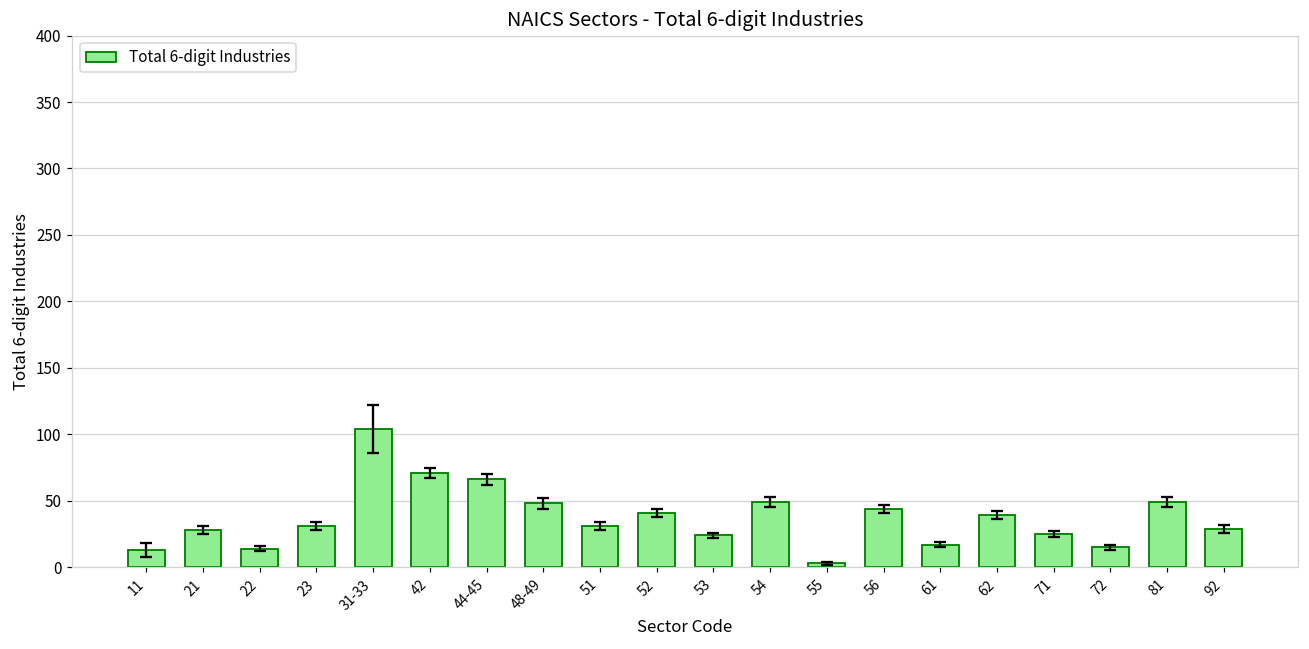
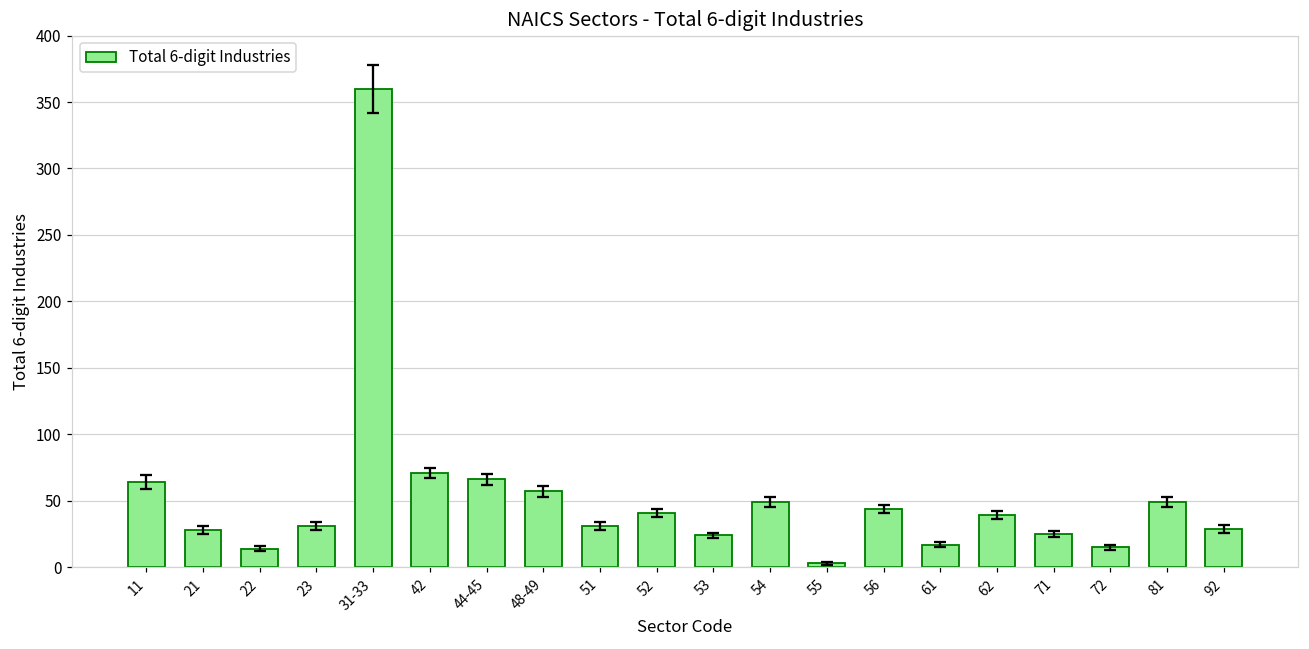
Total 6-digit Industries, 11: 13 -> 64
Total 6-digit Industries, 31-33: 104 -> 360
Total 6-digit Industries, 48-49: 48 -> 57
